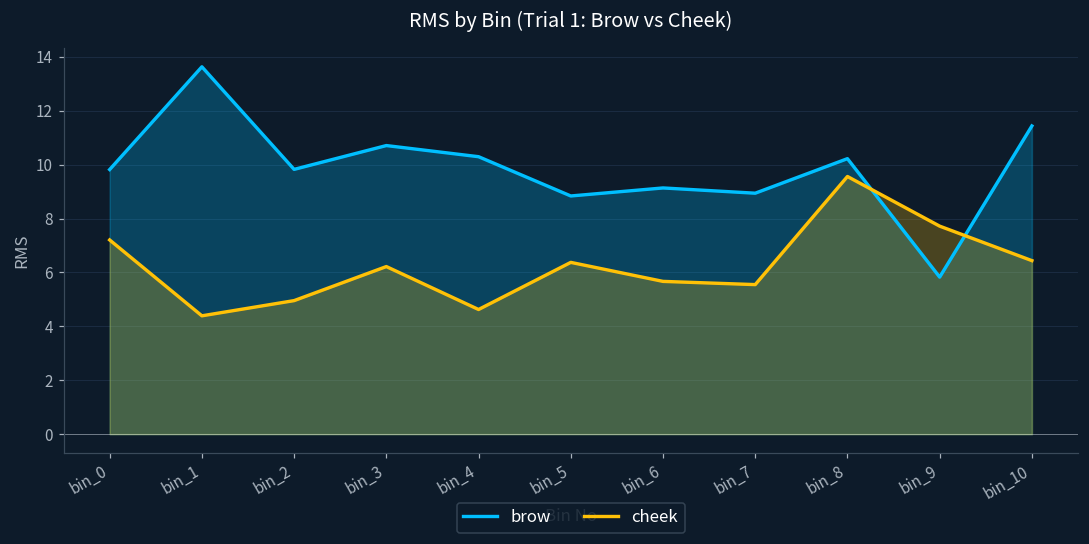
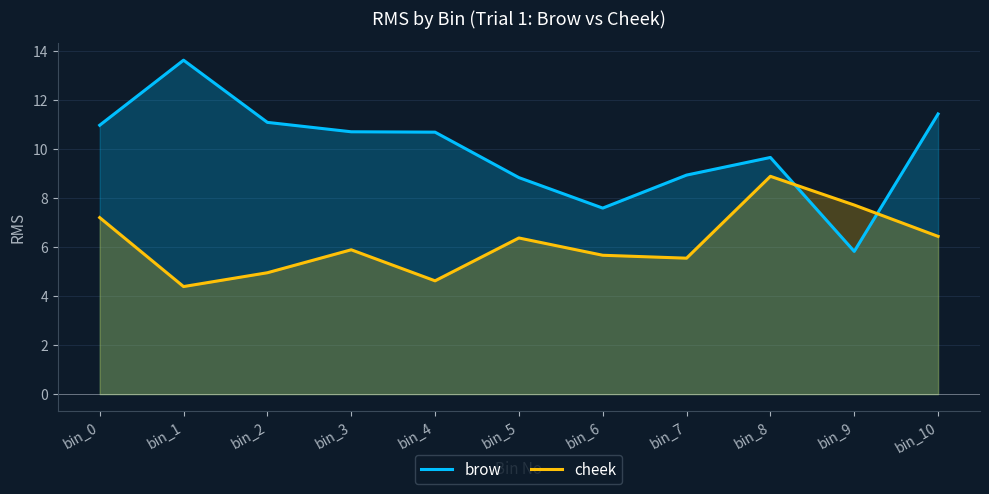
brow, bin_0: 9.8 -> 11.0
brow, bin_2: 9.8 -> 11.1
cheek, bin_3: 6.2 -> 5.9
brow, bin_4: 10.3 -> 10.7
brow, bin_6: 9.1 -> 7.6
brow, bin_8: 10.2 -> 9.7
cheek, bin_8: 9.6 -> 8.9
